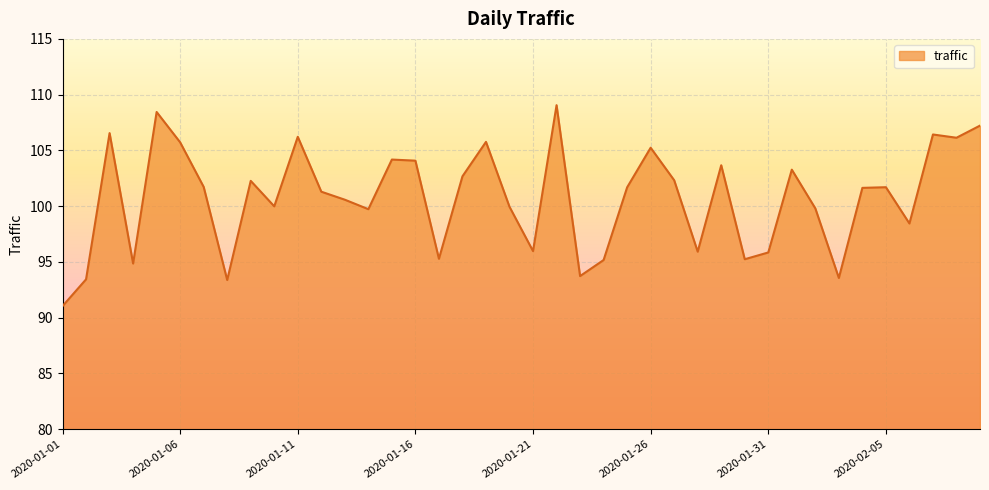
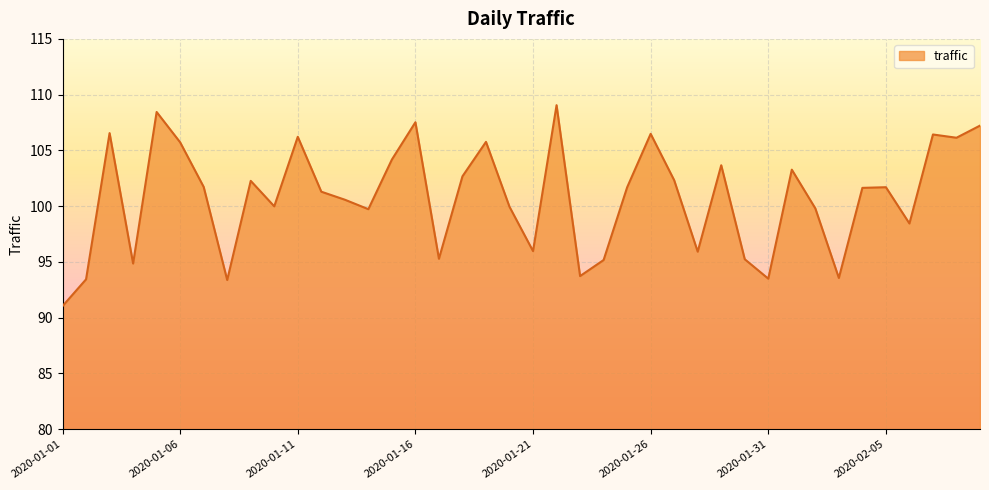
2020-01-16: 104.1 -> 107.5
2020-01-26: 105.2 -> 106.5
2020-01-31: 95.9 -> 93.5
